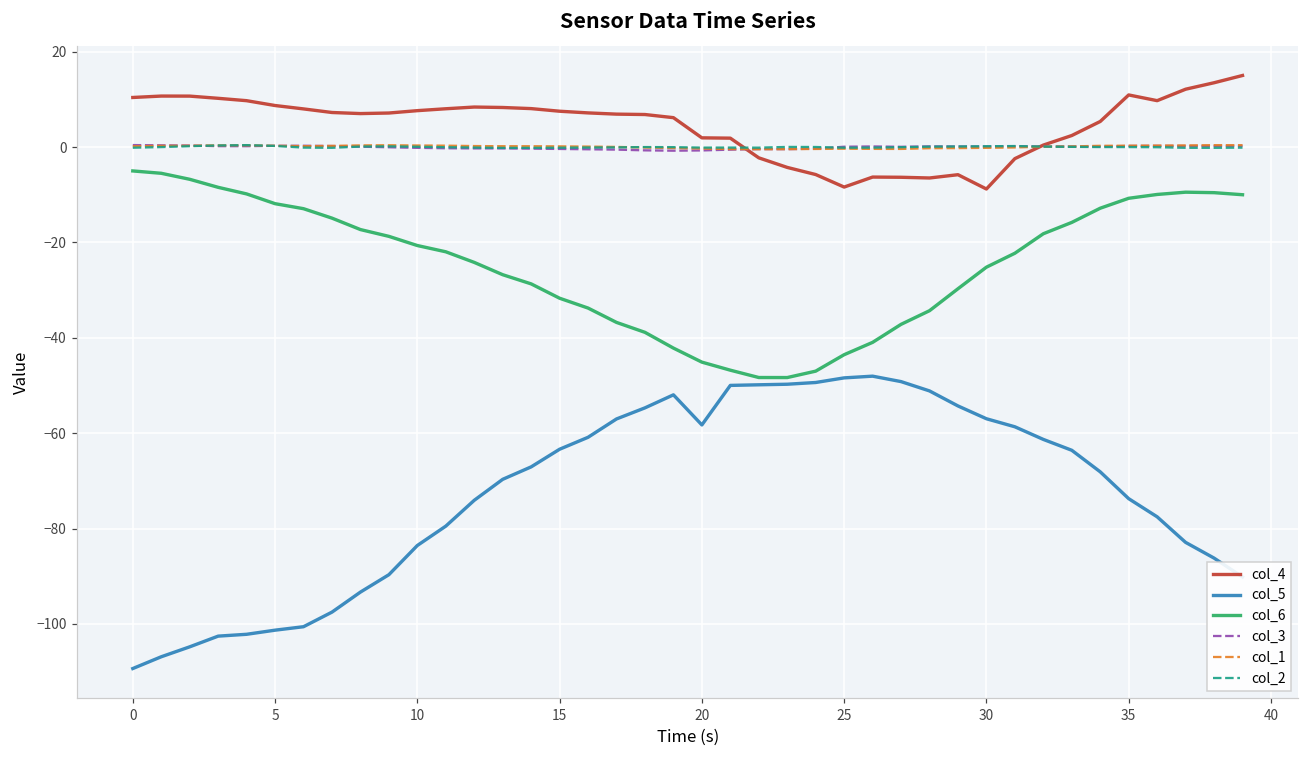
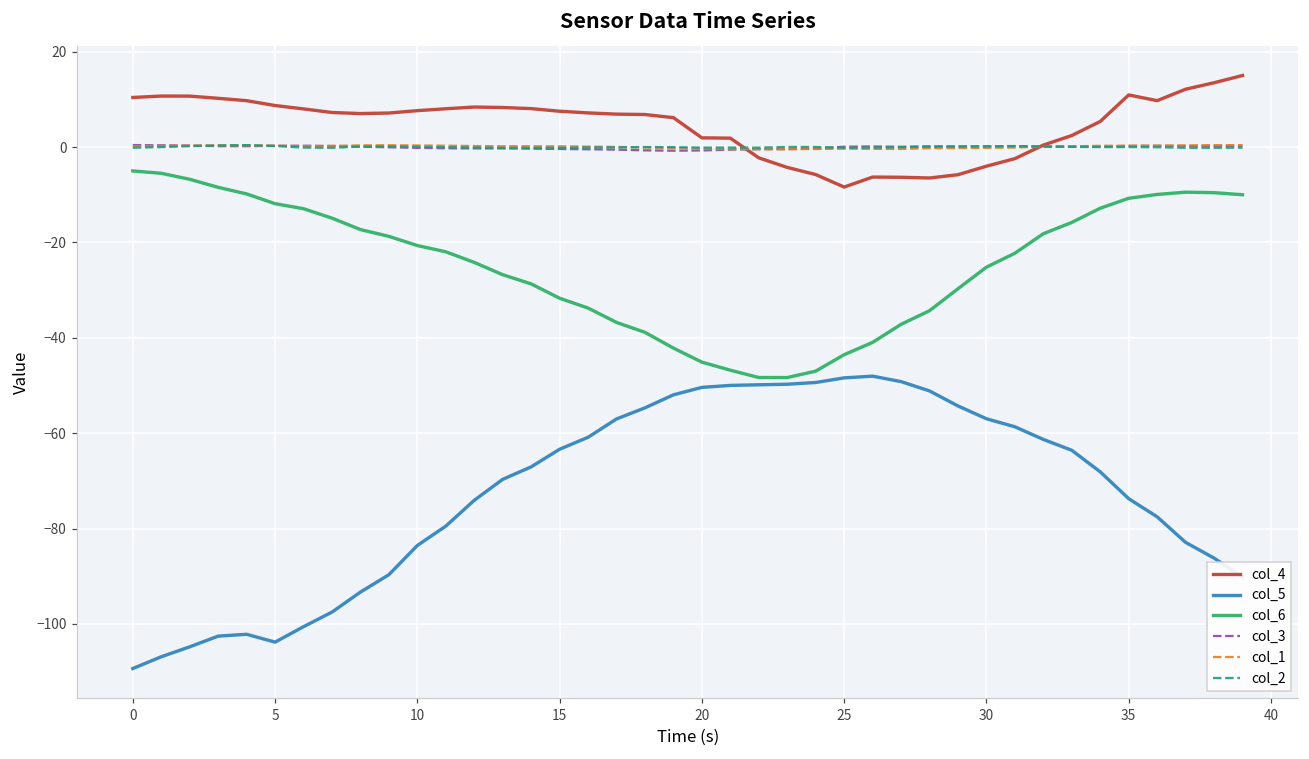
col_5, 5: -101 -> -104
col_5, 20: -58 -> -50
col_4, 30: -9 -> -4
